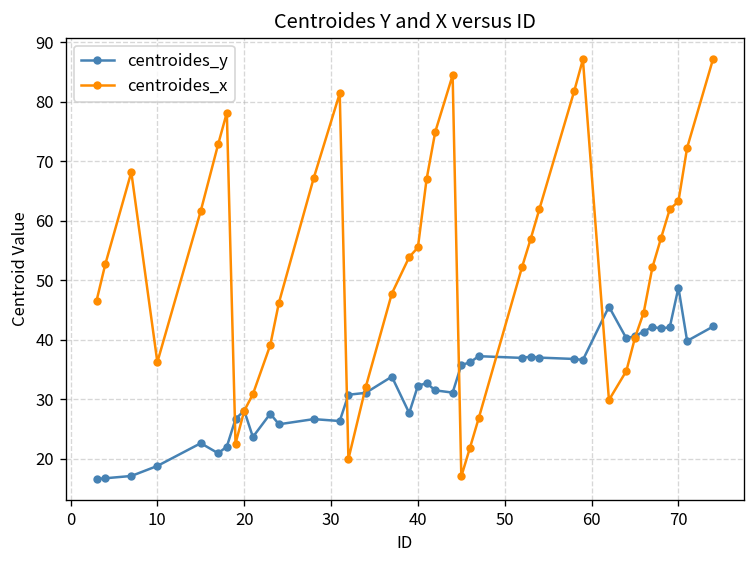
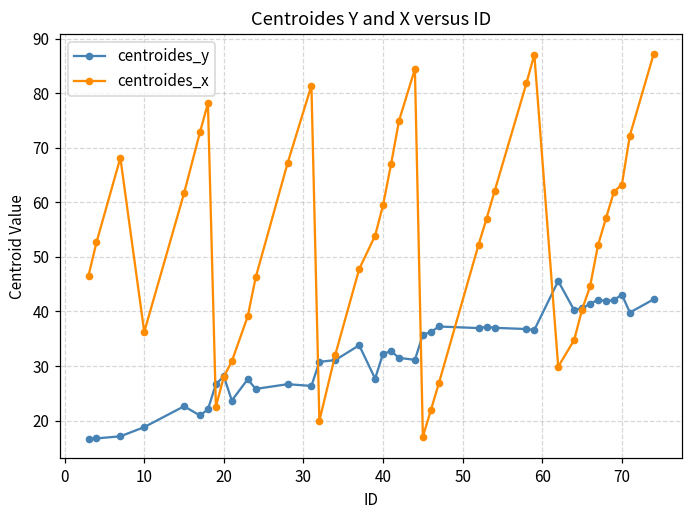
centroides_x, 40: 56 -> 60
centroides_y, 70: 49 -> 43
